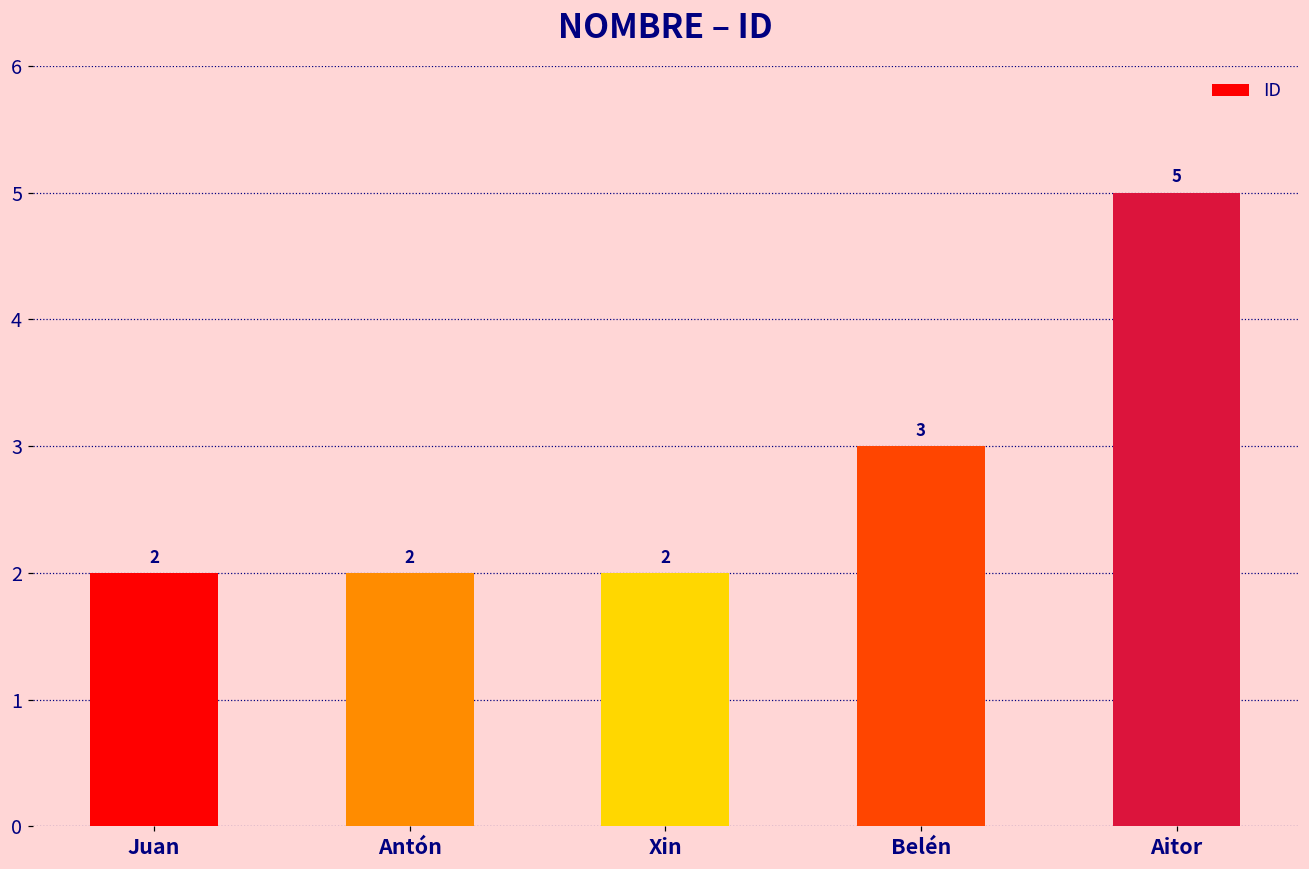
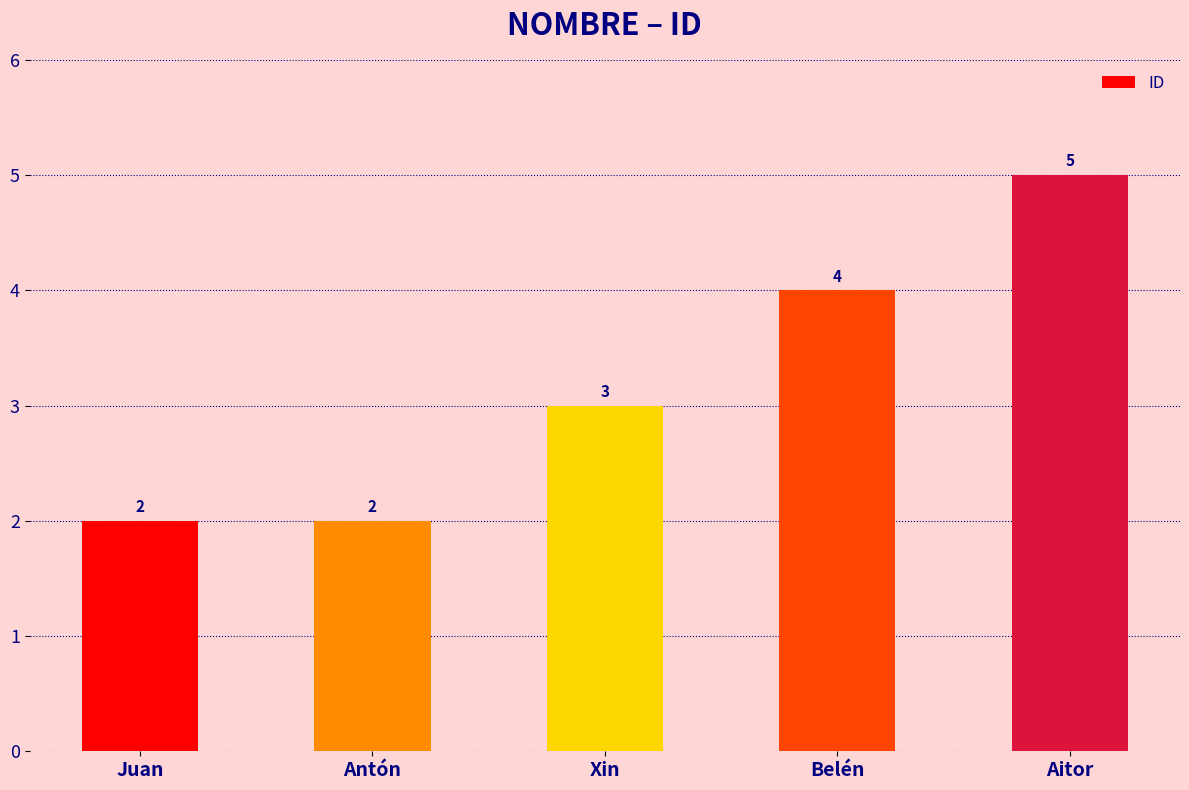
Xin: 2 -> 3
Belén: 3 -> 4
